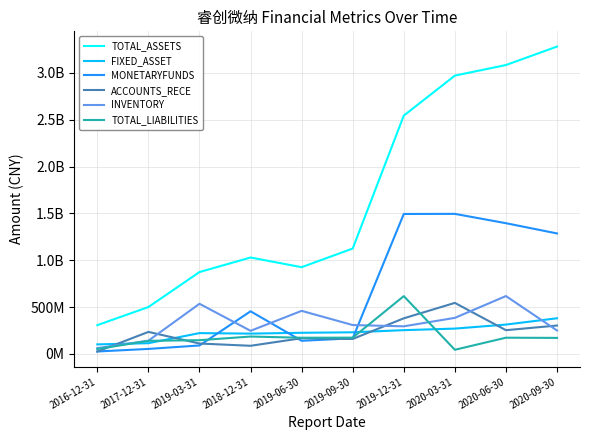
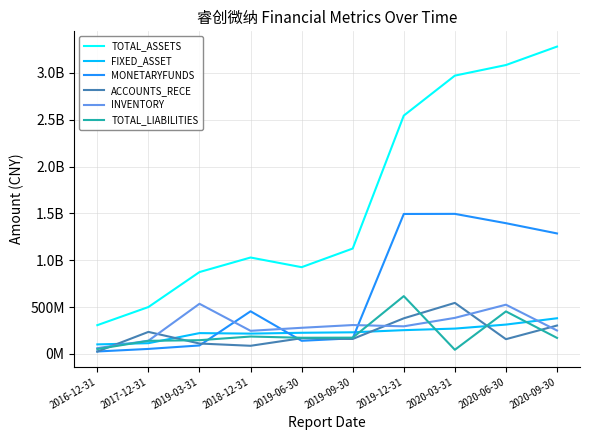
INVENTORY, 2019-06-30: 500000000 -> 300000000
ACCOUNTS_RECE, 2020-06-30: 300000000 -> 200000000
INVENTORY, 2020-06-30: 600000000 -> 500000000
TOTAL_LIABILITIES, 2020-06-30: 200000000 -> 500000000
